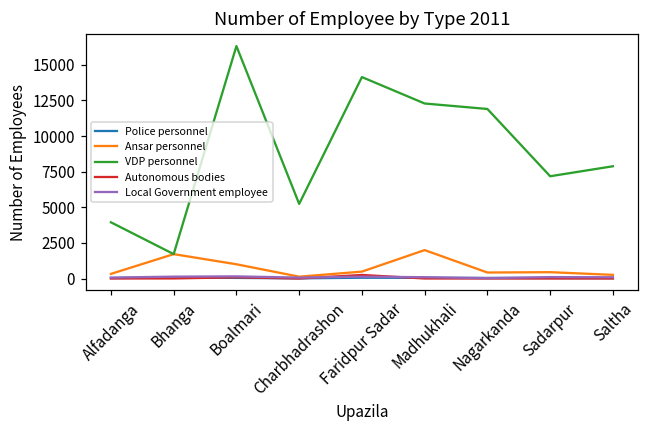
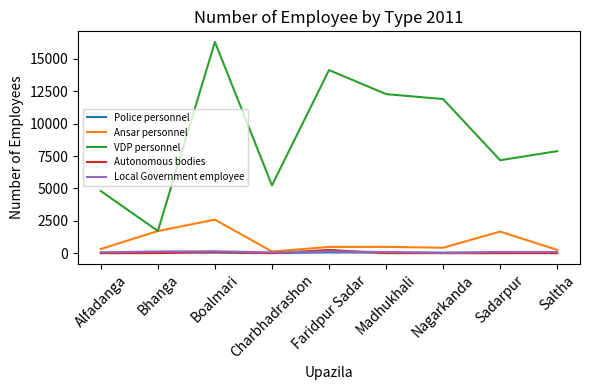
VDP personnel, Alfadanga: 3900 -> 4800
Ansar personnel, Boalmari: 1000 -> 2600
Ansar personnel, Madhukhali: 2000 -> 500
Ansar personnel, Sadarpur: 400 -> 1700
